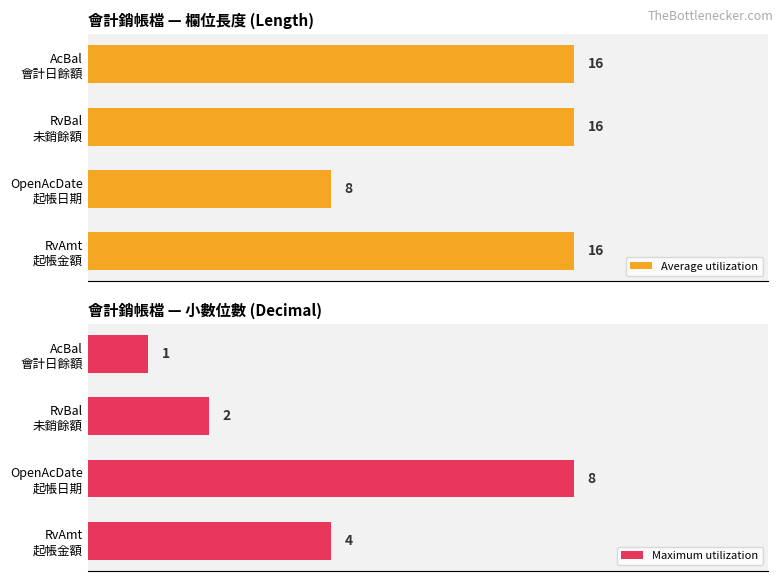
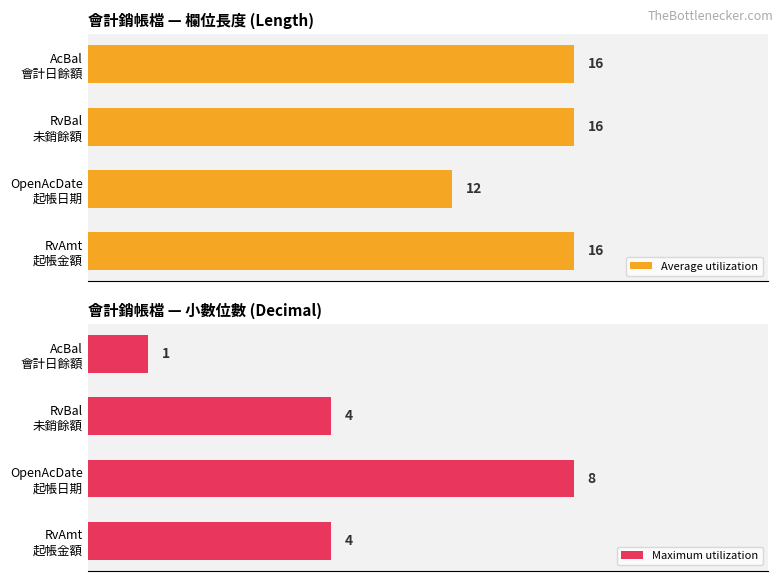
會計銷帳檔 — 欄位長度 (Length), OpenAcDate 起帳日期: 8 -> 12
會計銷帳檔 — 小數位數 (Decimal), RvBal 未銷餘額: 2 -> 4
